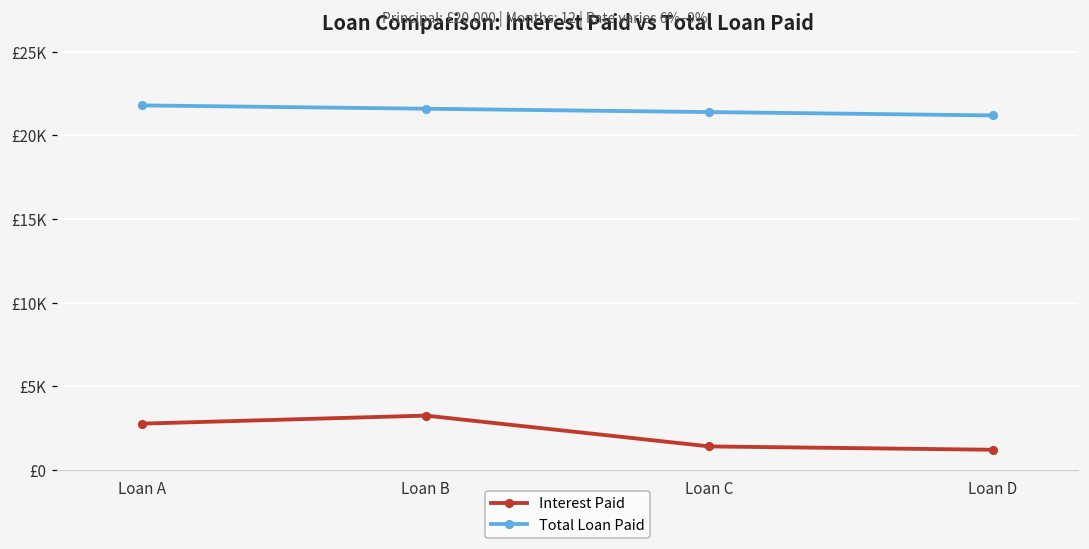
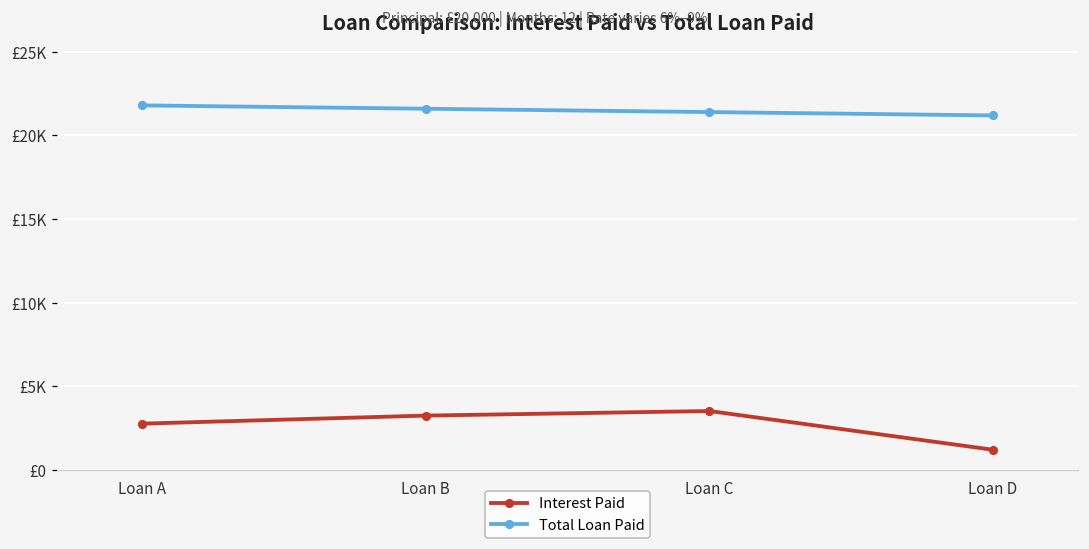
Interest Paid, Loan C: £1400 -> £3500
